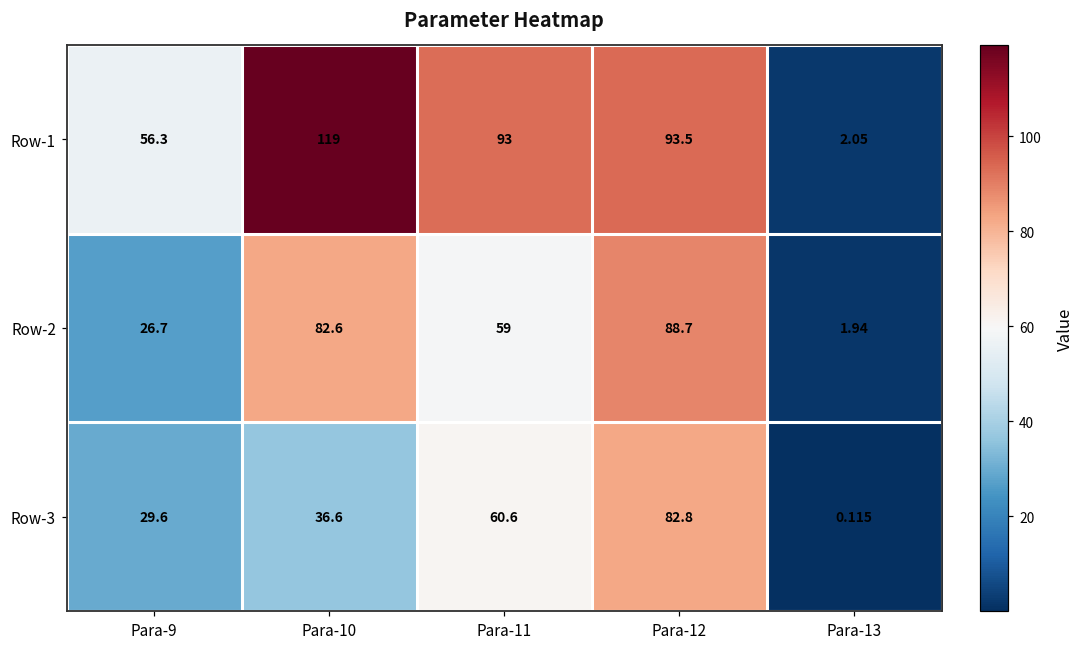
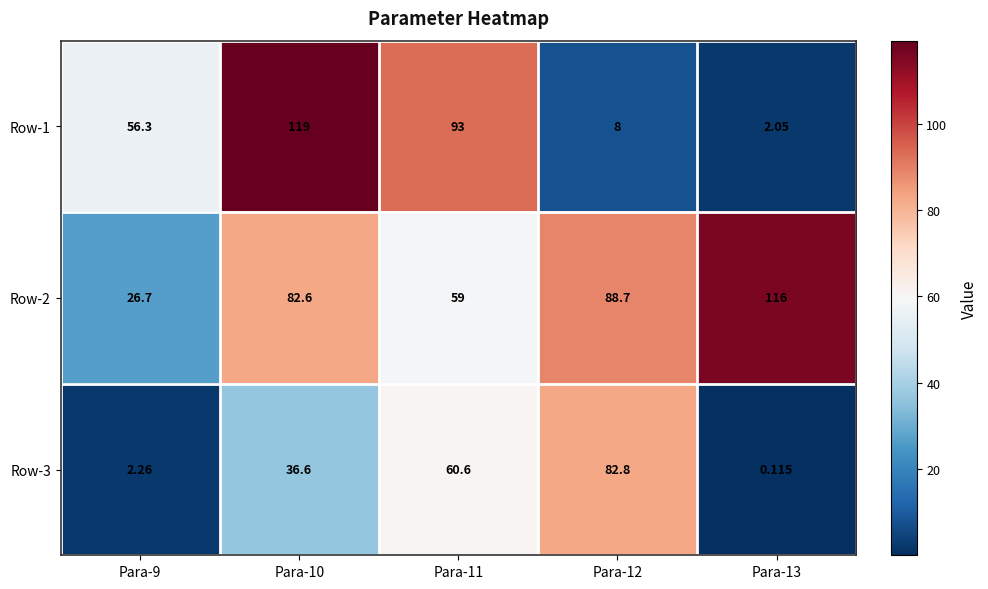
Row-1, Para-12: 93.5 -> 8
Row-2, Para-13: 1.94 -> 116
Row-3, Para-9: 29.6 -> 2.26
